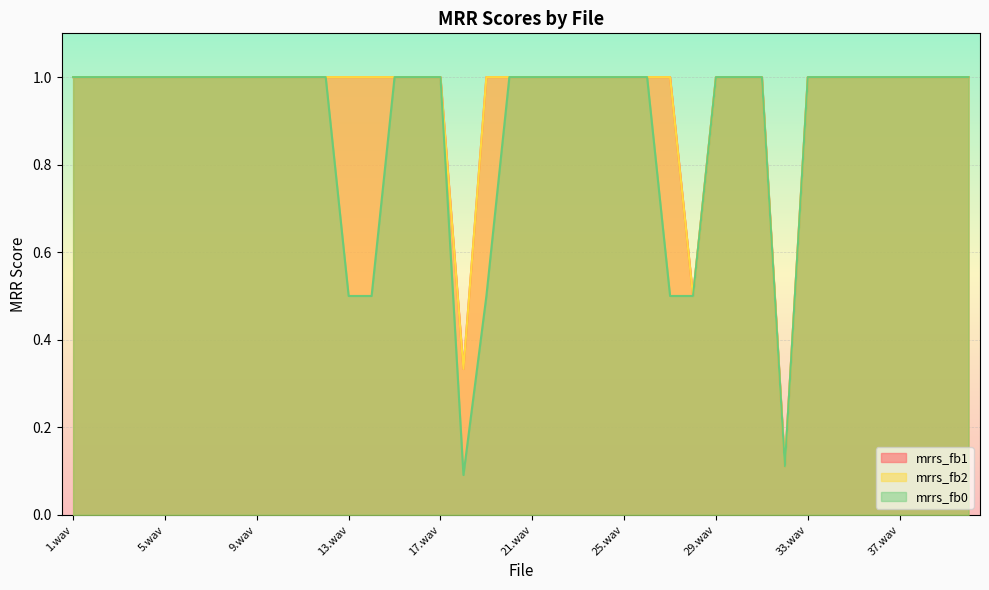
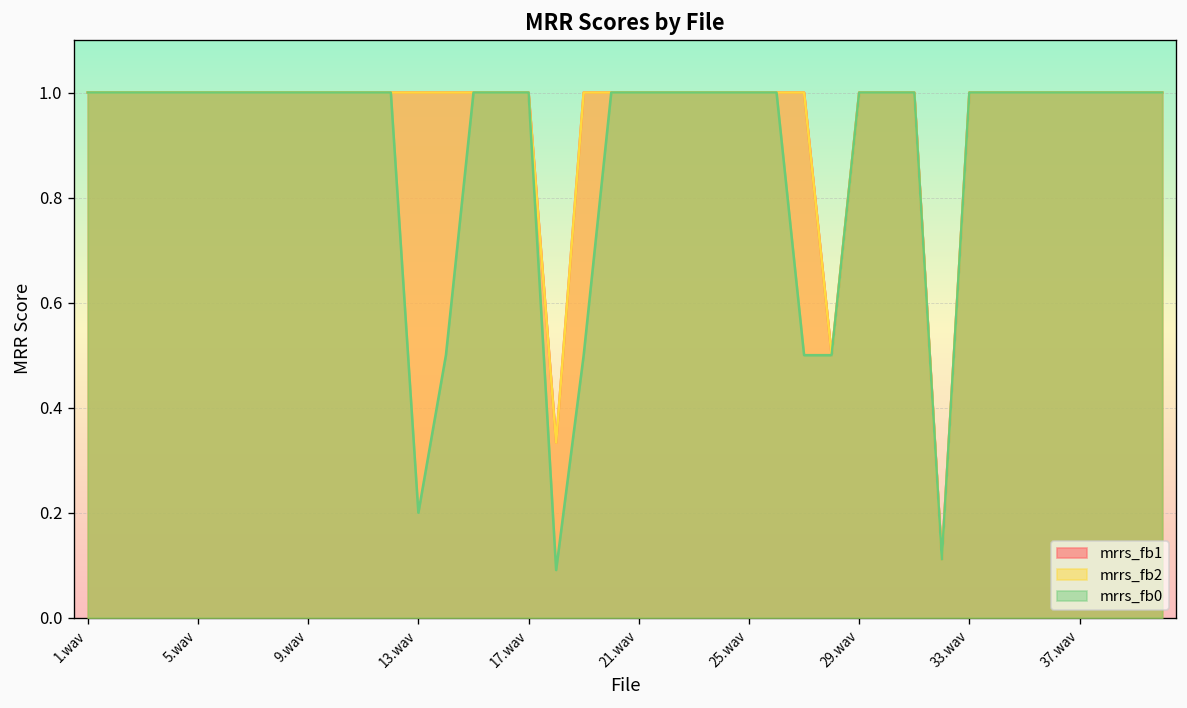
mrrs_fb0, 13.wav: 0.5 -> 0.2
